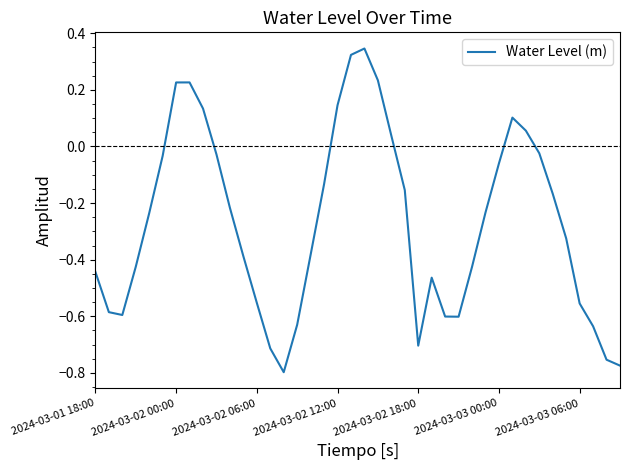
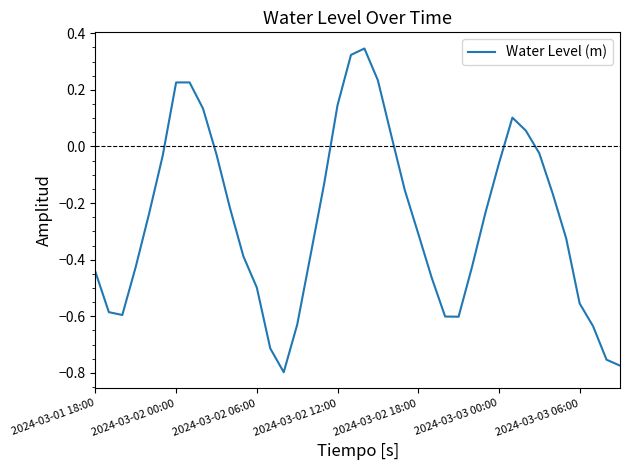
2024-03-02 06:00: -0.55 -> -0.50
2024-03-02 18:00: -0.70 -> -0.31
